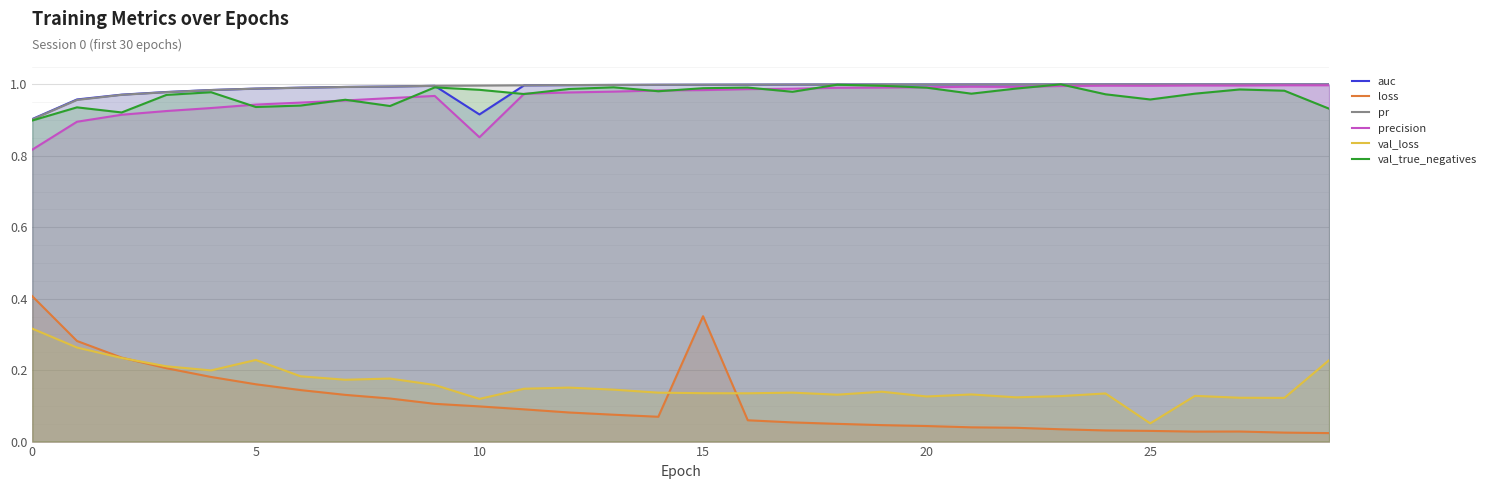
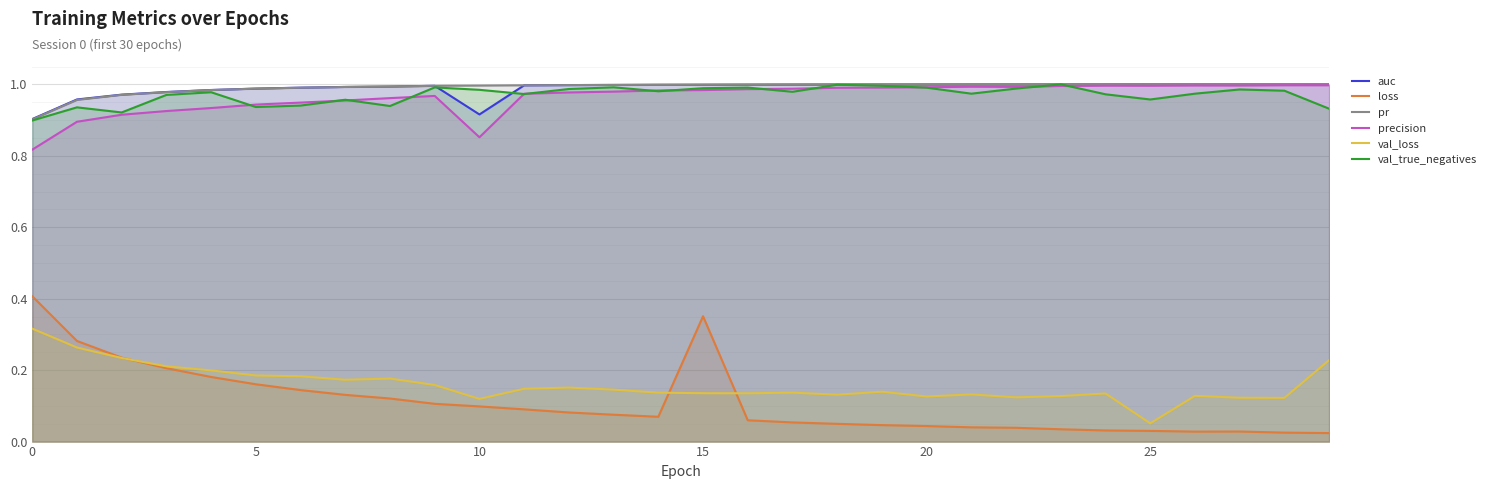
val_loss, 5: 0.23 -> 0.19
